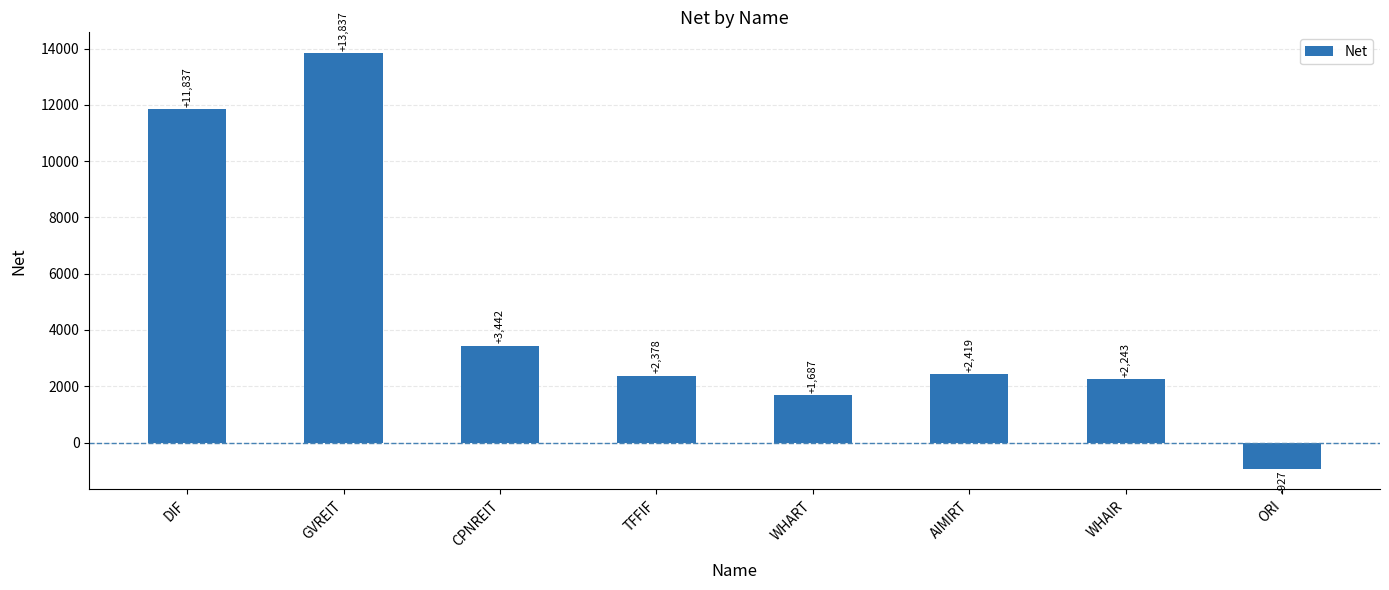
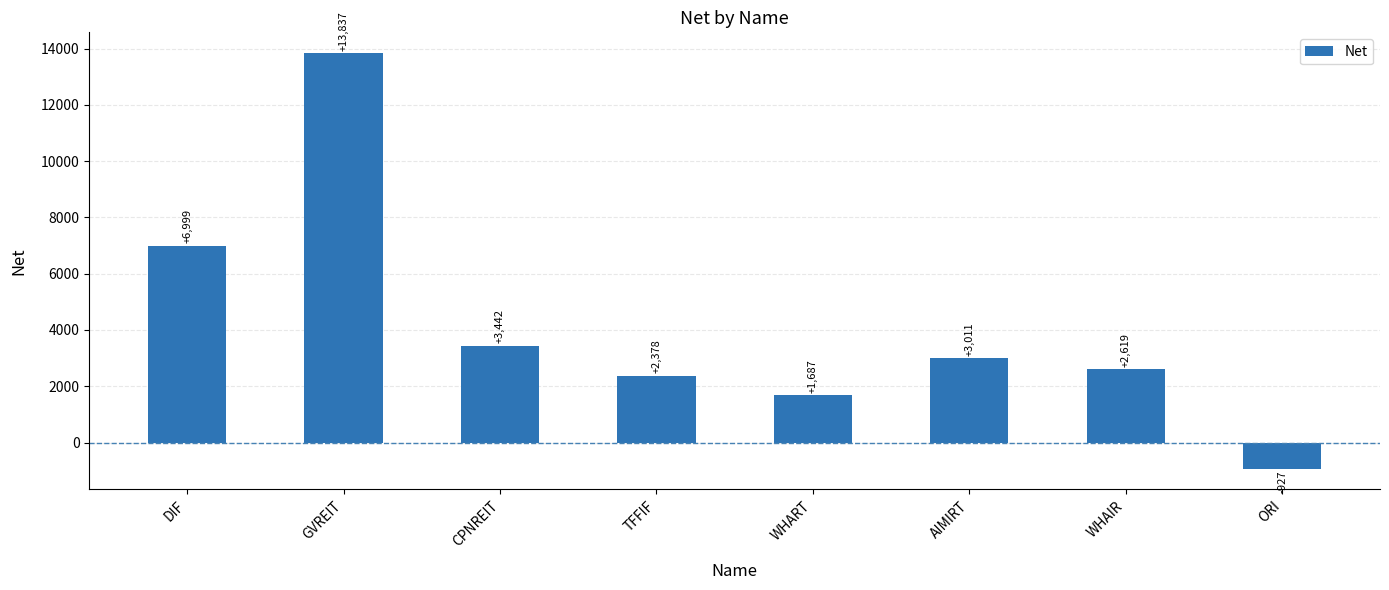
DIF: +11,837 -> +6,999
AIMIRT: +2,419 -> +3,011
WHAIR: +2,243 -> +2,619
